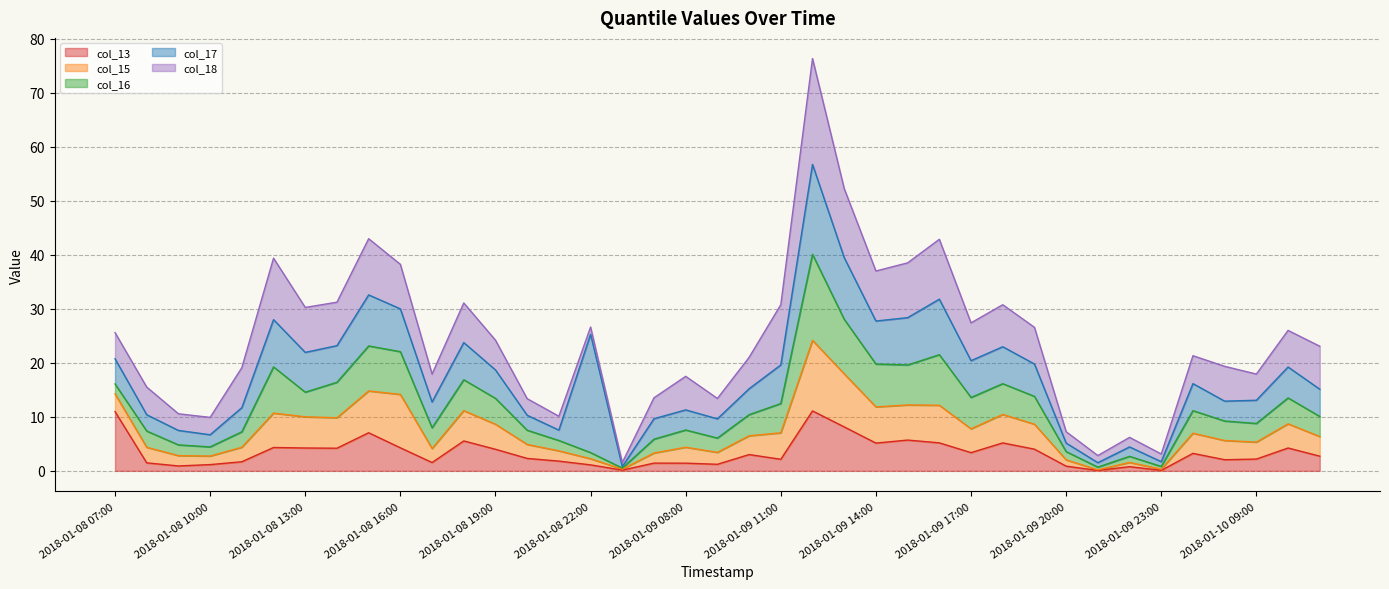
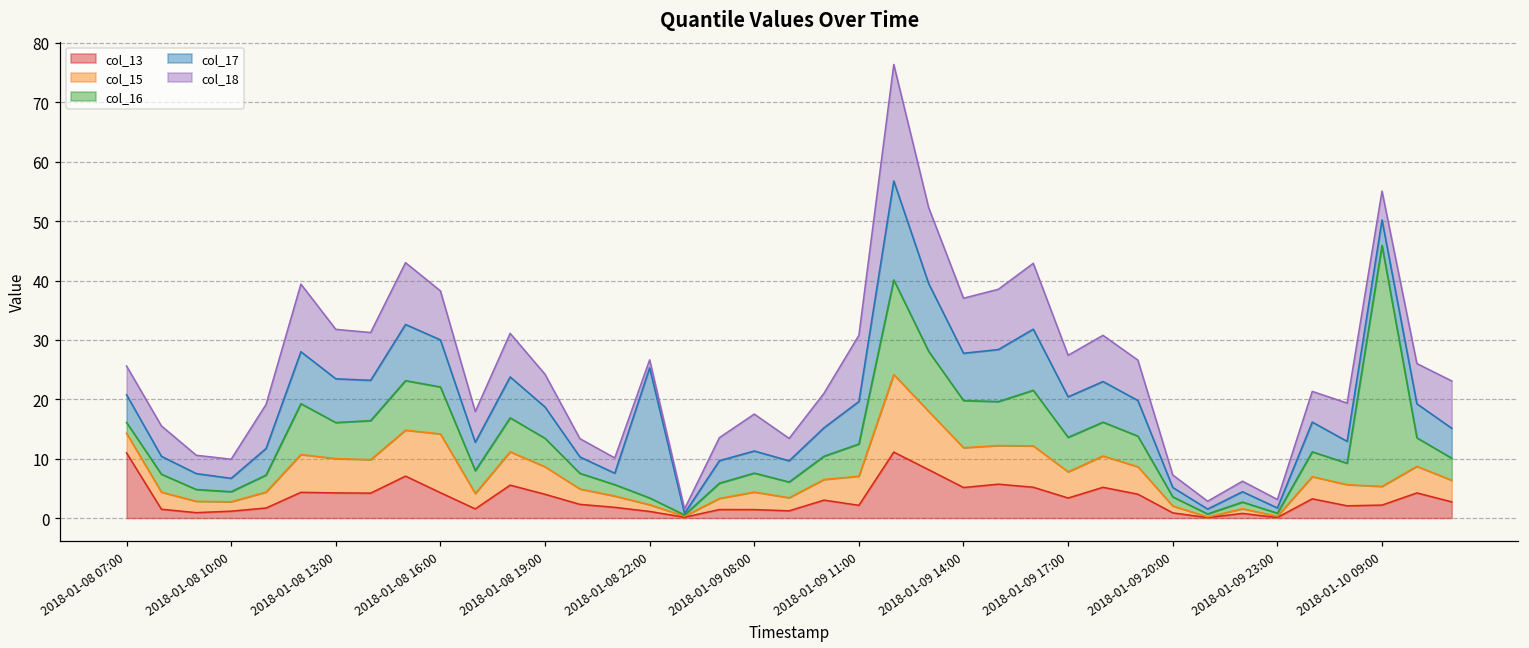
col_16, 2018-01-08 13:00: 5 -> 6
col_16, 2018-01-10 09:00: 3 -> 41
